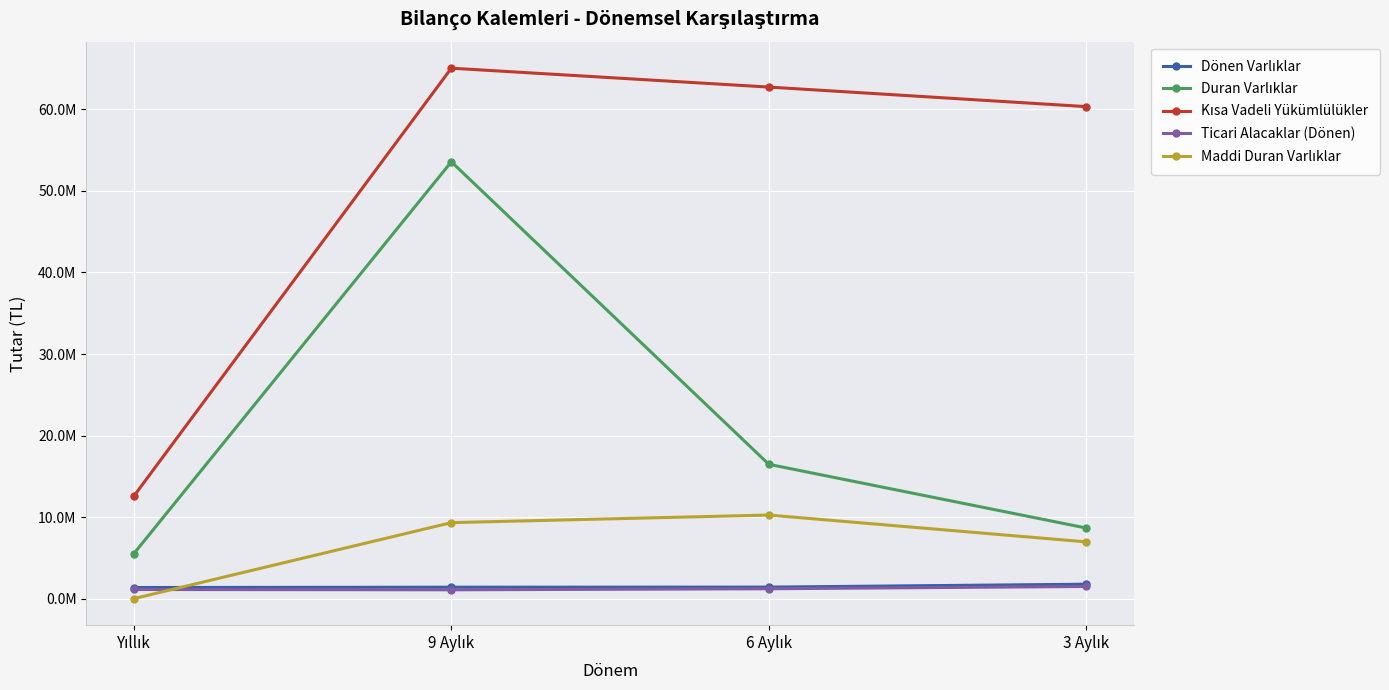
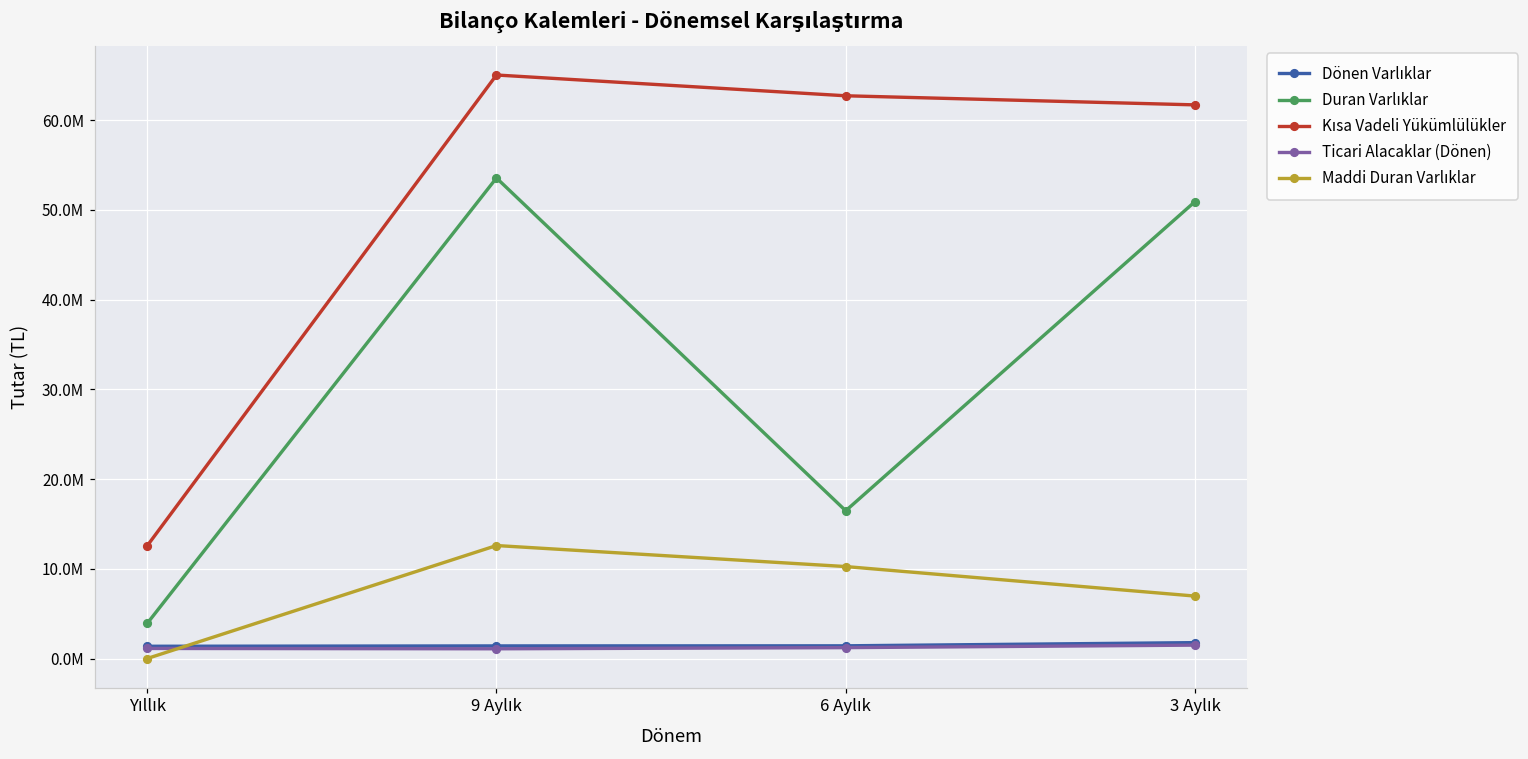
Duran Varlıklar, Yıllık: 6000000 -> 4000000
Maddi Duran Varlıklar, 9 Aylık: 9000000 -> 13000000
Duran Varlıklar, 3 Aylık: 9000000 -> 51000000
Kısa Vadeli Yükümlülükler, 3 Aylık: 60000000 -> 62000000
